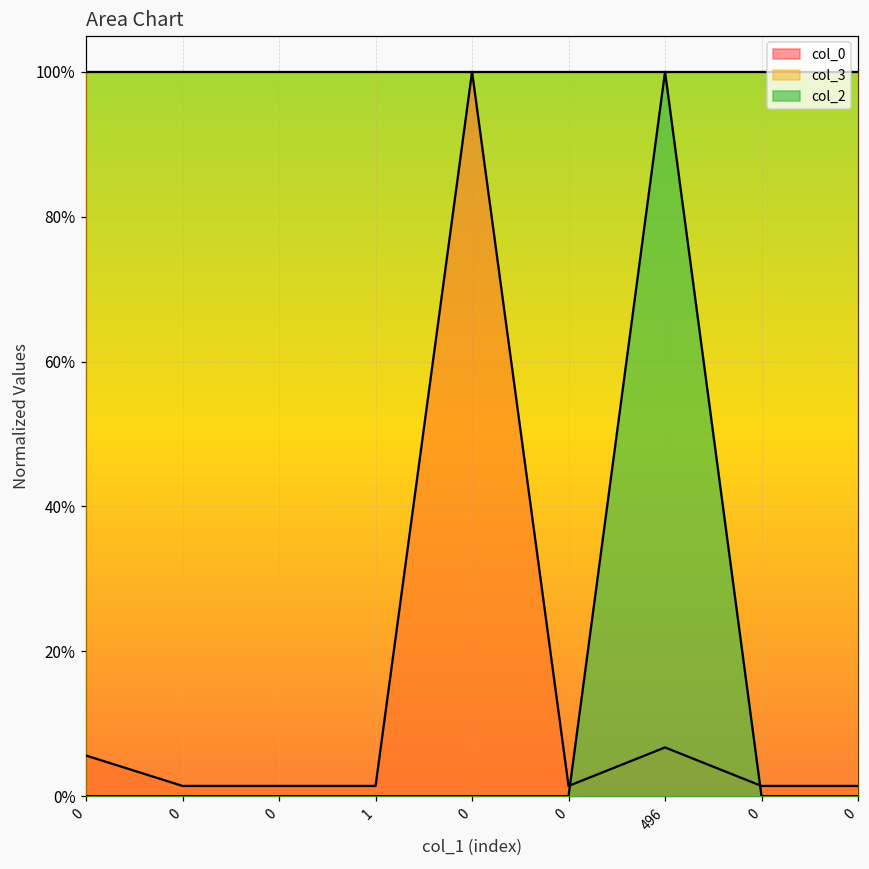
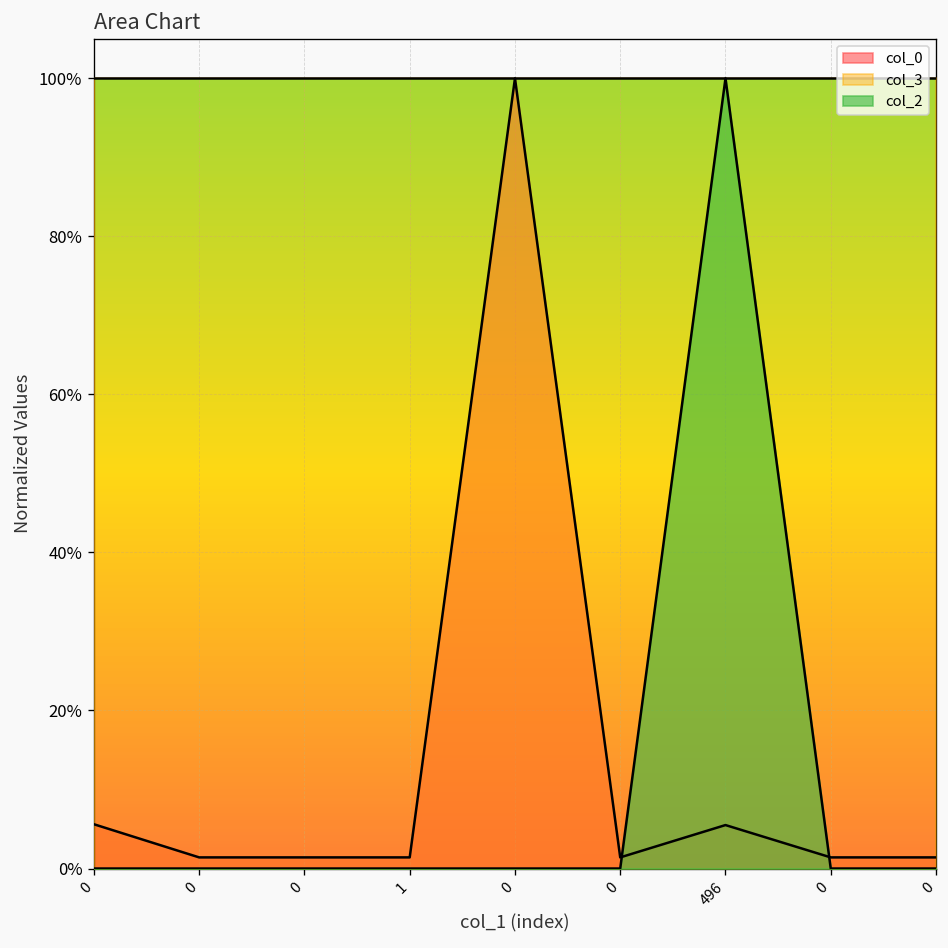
col_0, 496: 7% -> 5%
